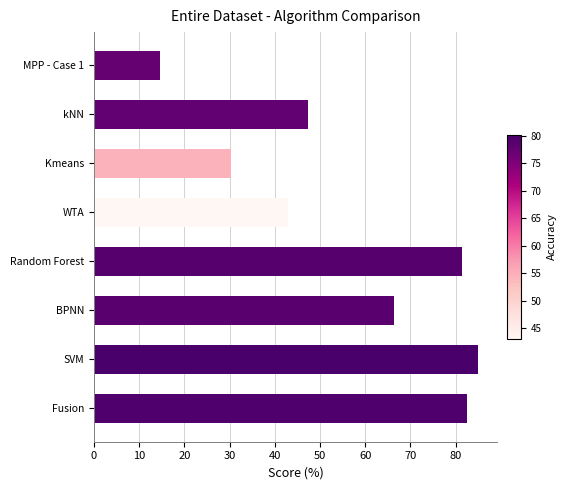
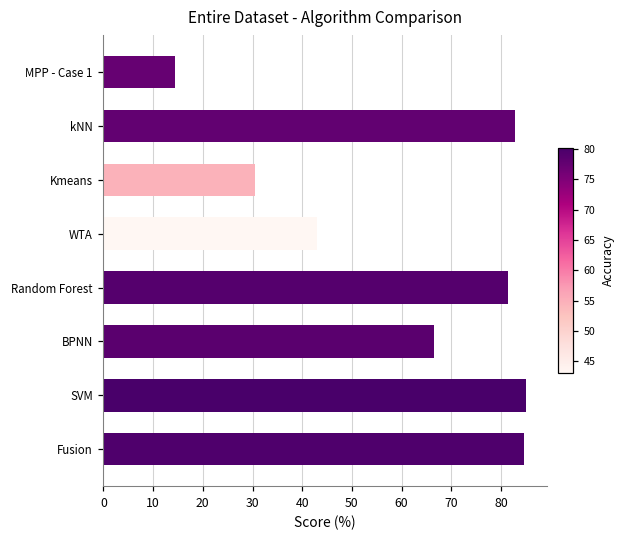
kNN: 47 -> 83
Fusion: 83 -> 85
